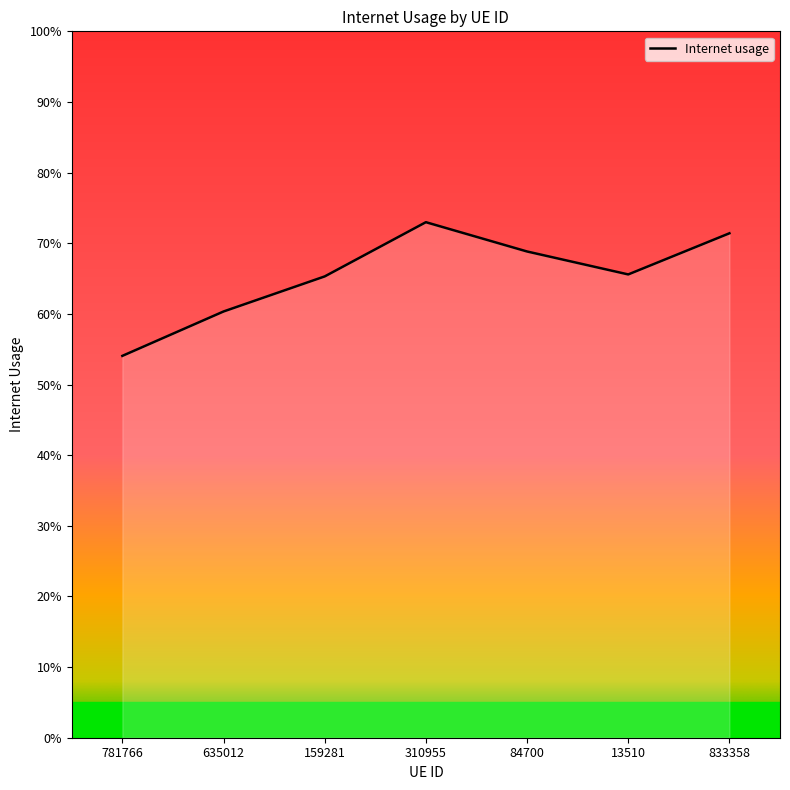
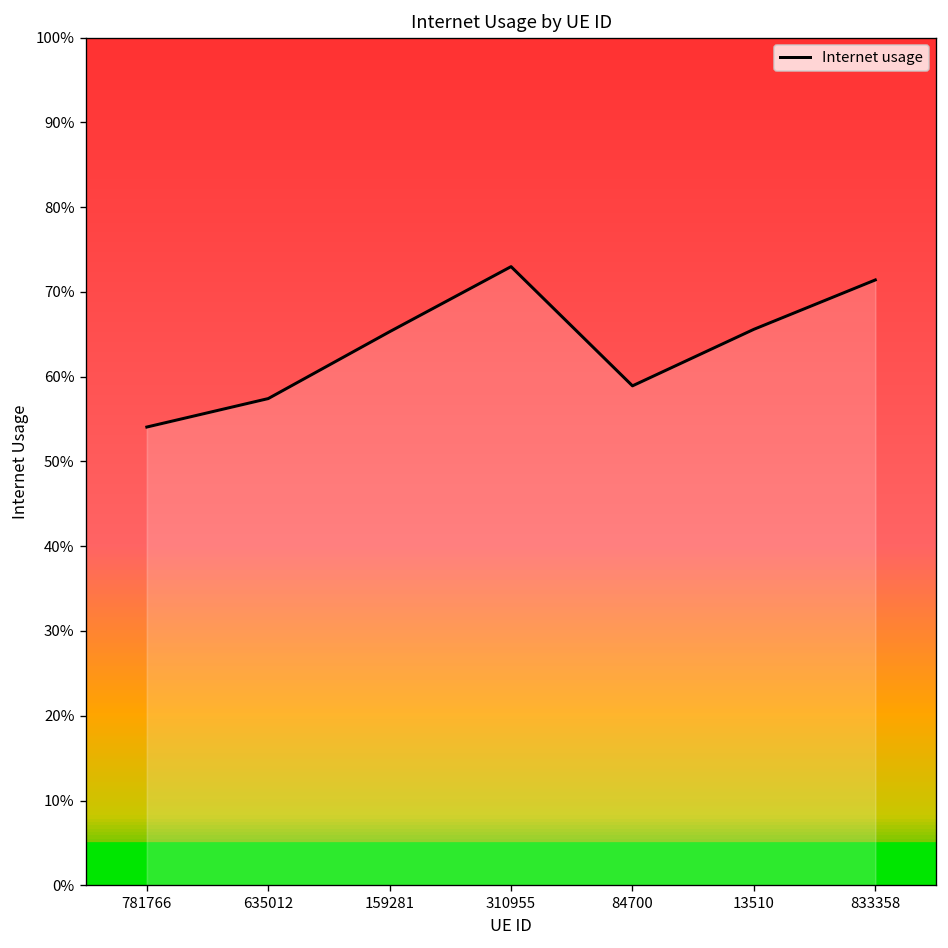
635012: 60% -> 57%
84700: 69% -> 59%
